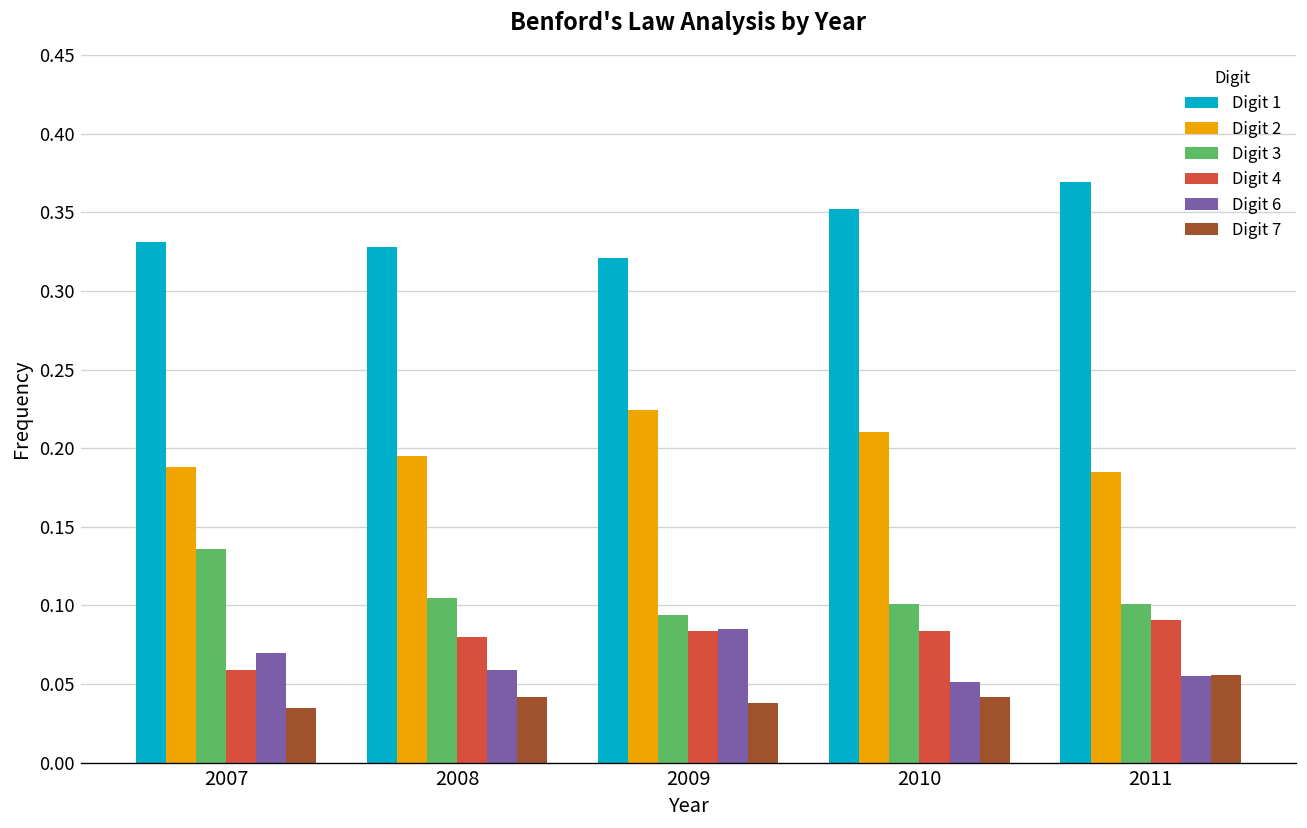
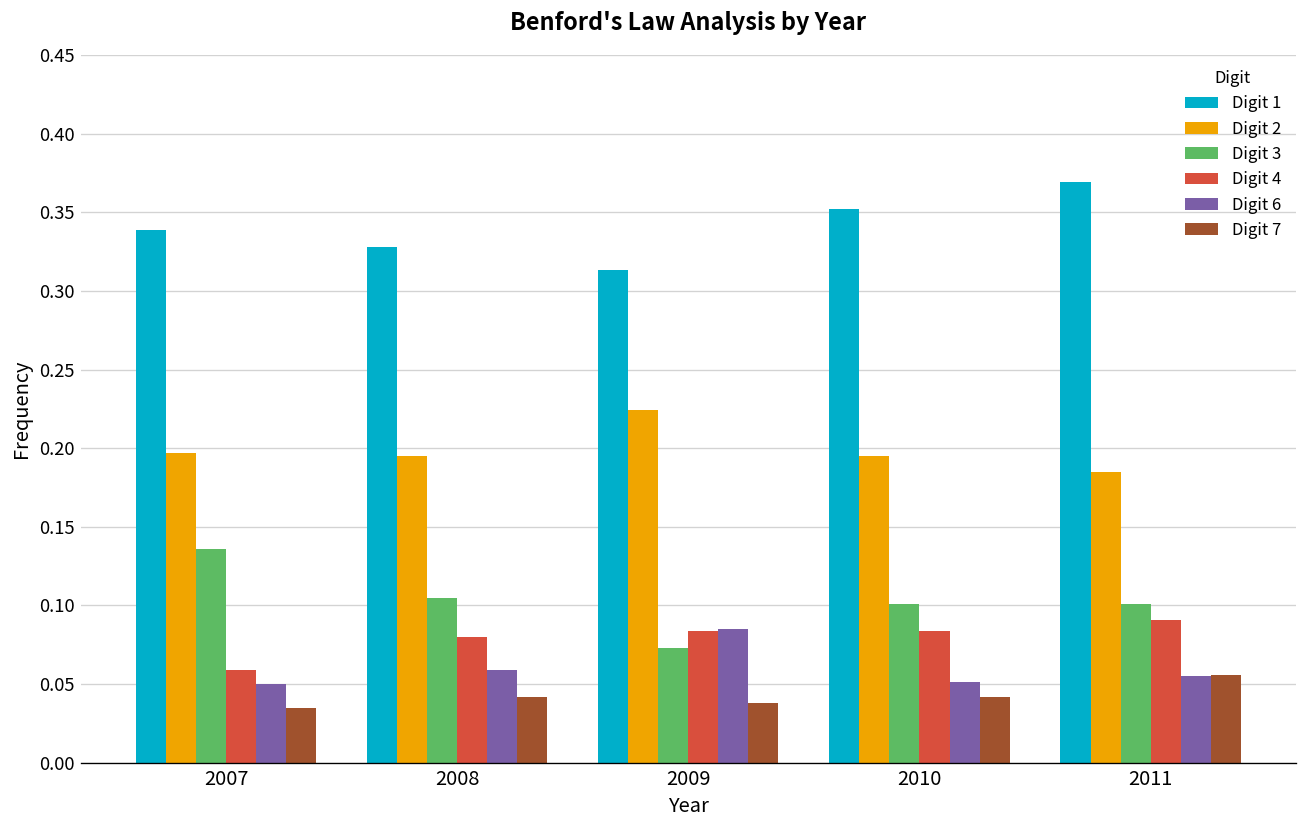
Digit 1, 2007: 0.331 -> 0.339
Digit 2, 2007: 0.188 -> 0.197
Digit 6, 2007: 0.07 -> 0.05
Digit 1, 2009: 0.321 -> 0.313
Digit 3, 2009: 0.094 -> 0.073
Digit 2, 2010: 0.210 -> 0.195
